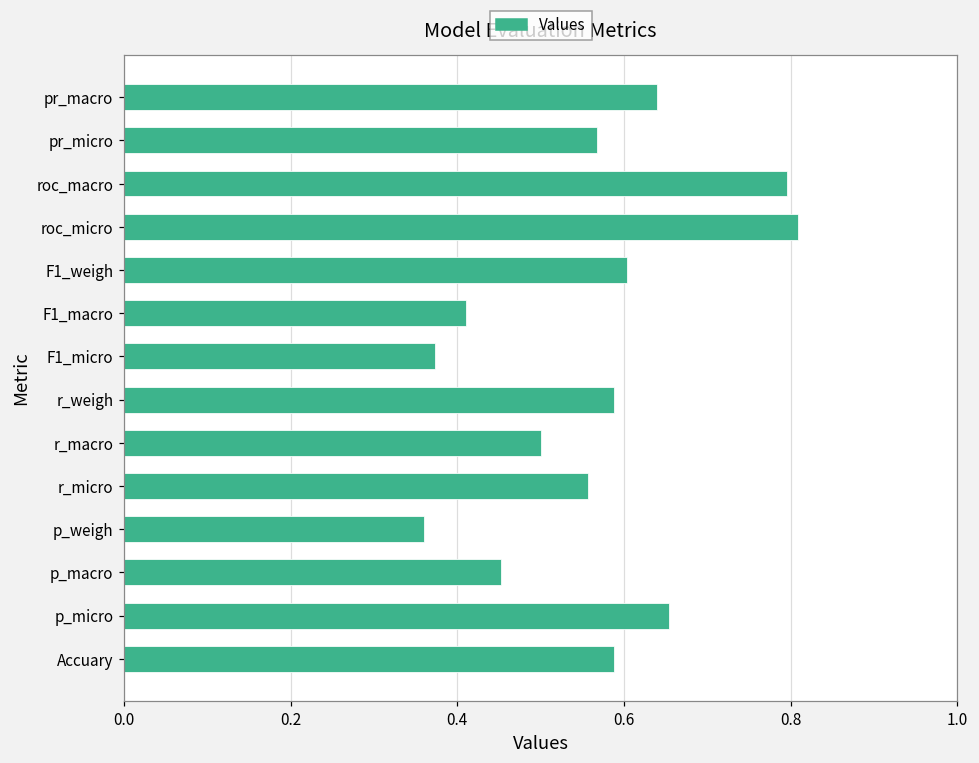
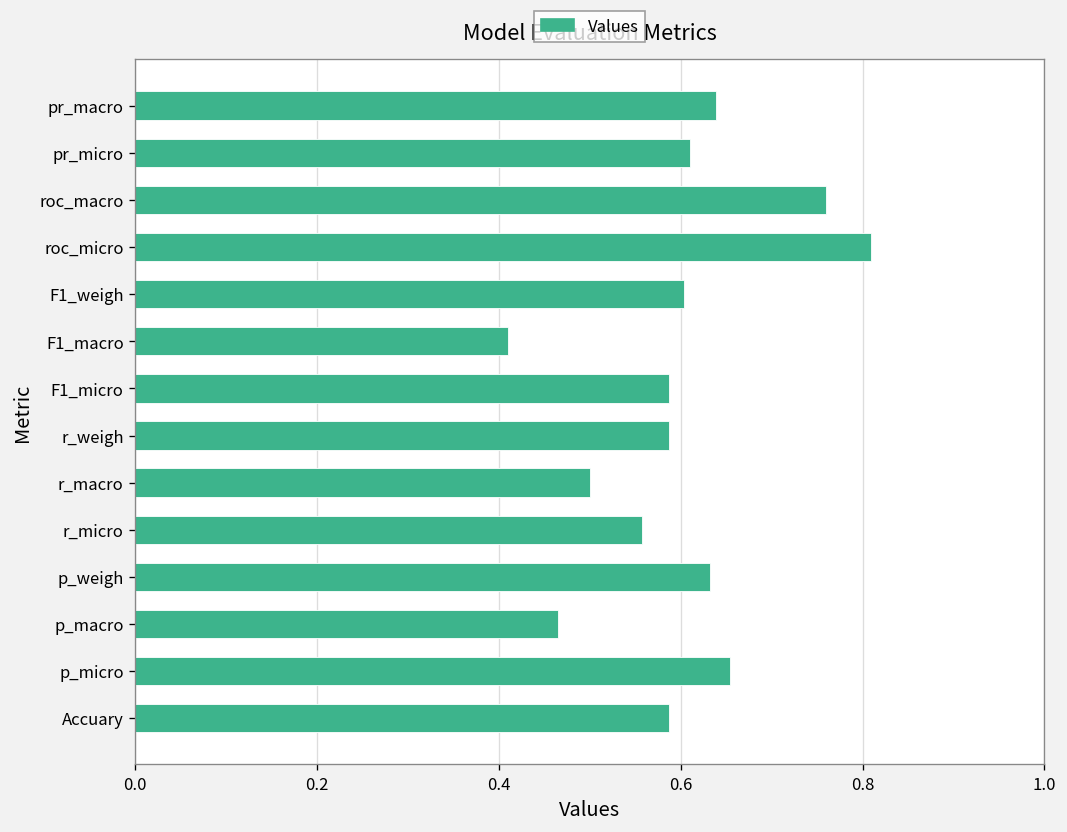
pr_micro: 0.57 -> 0.61
roc_macro: 0.80 -> 0.76
F1_micro: 0.37 -> 0.59
p_weigh: 0.36 -> 0.63
p_macro: 0.45 -> 0.47
